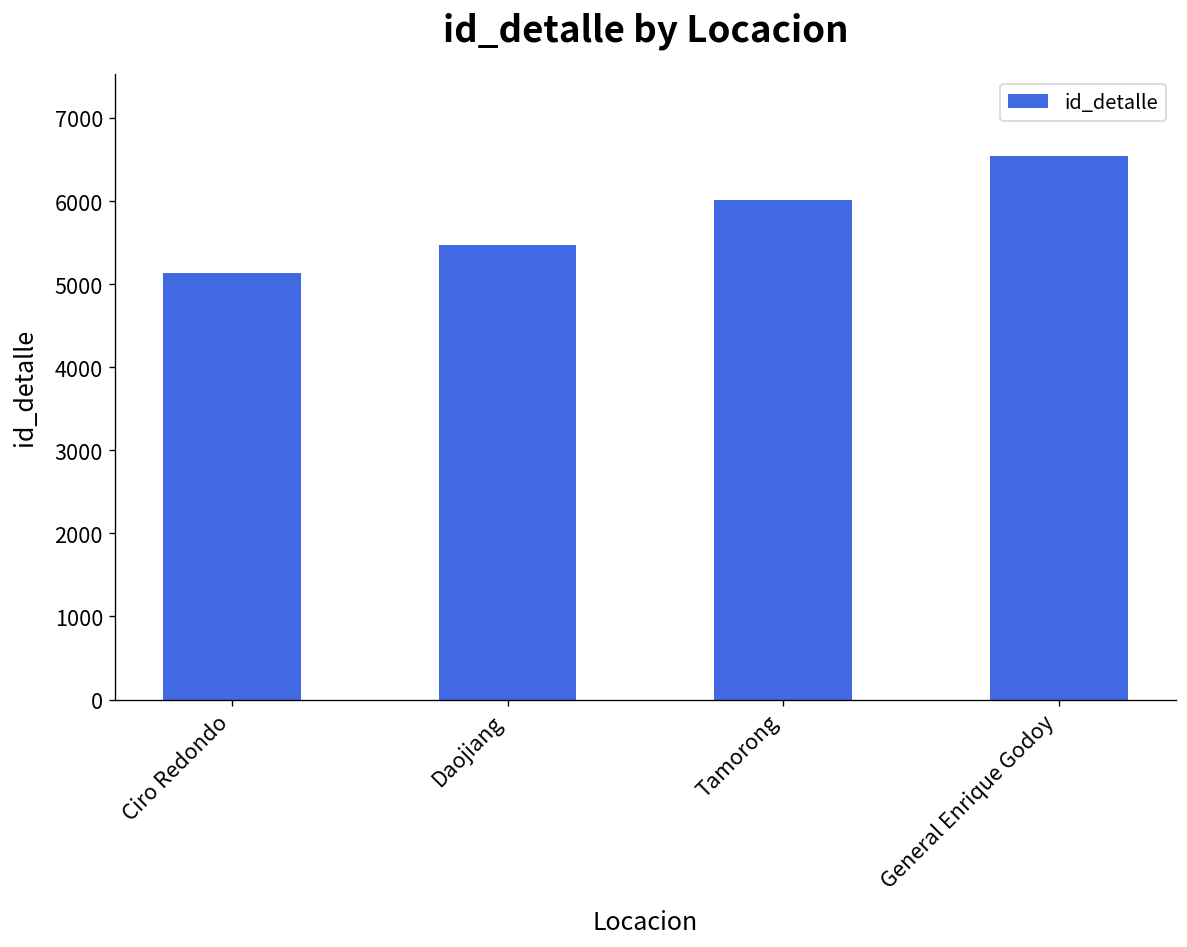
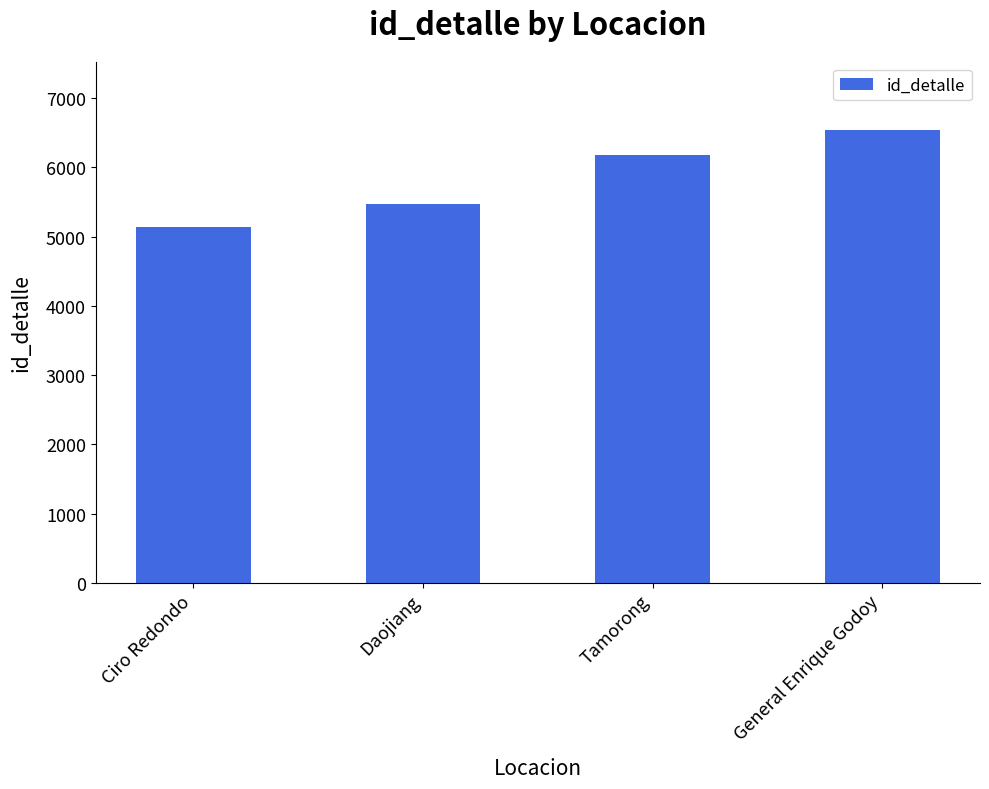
Tamorong: 6000 -> 6200
